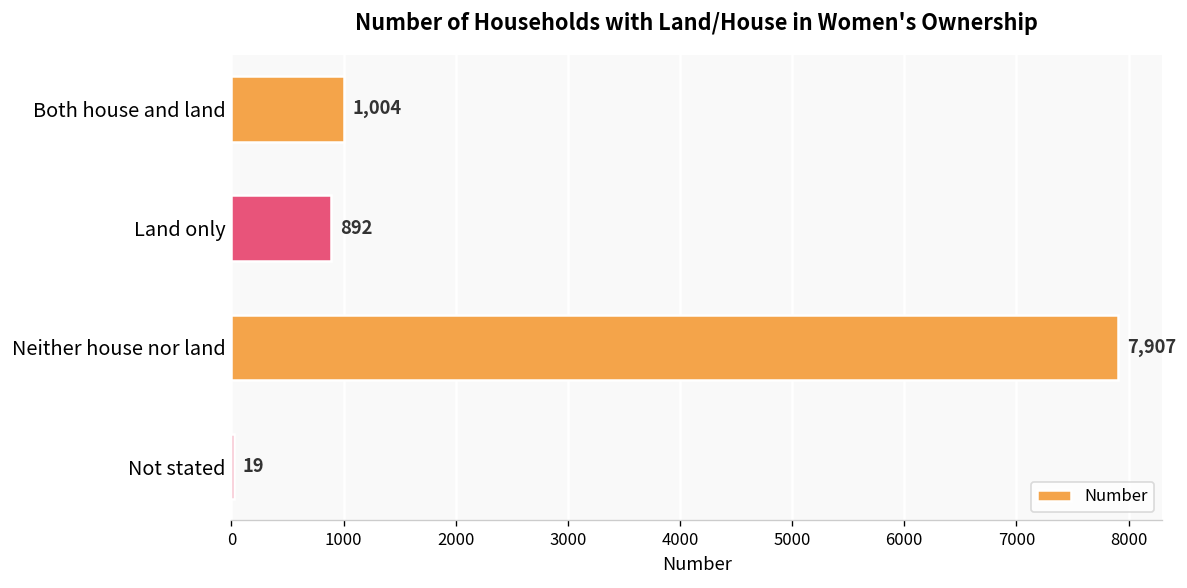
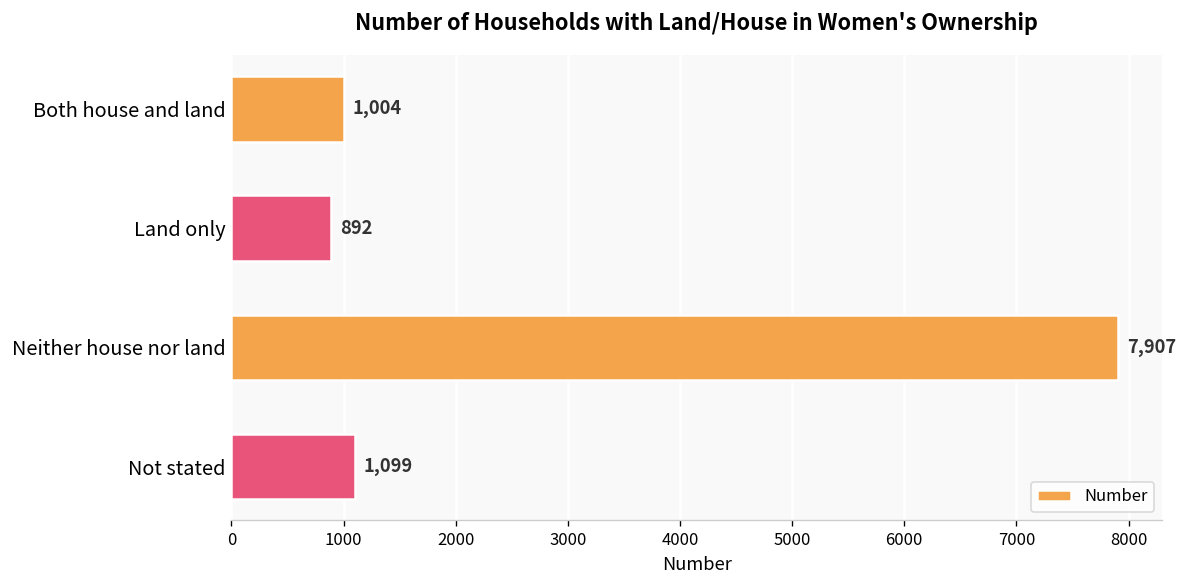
Not stated: 19 -> 1,099
